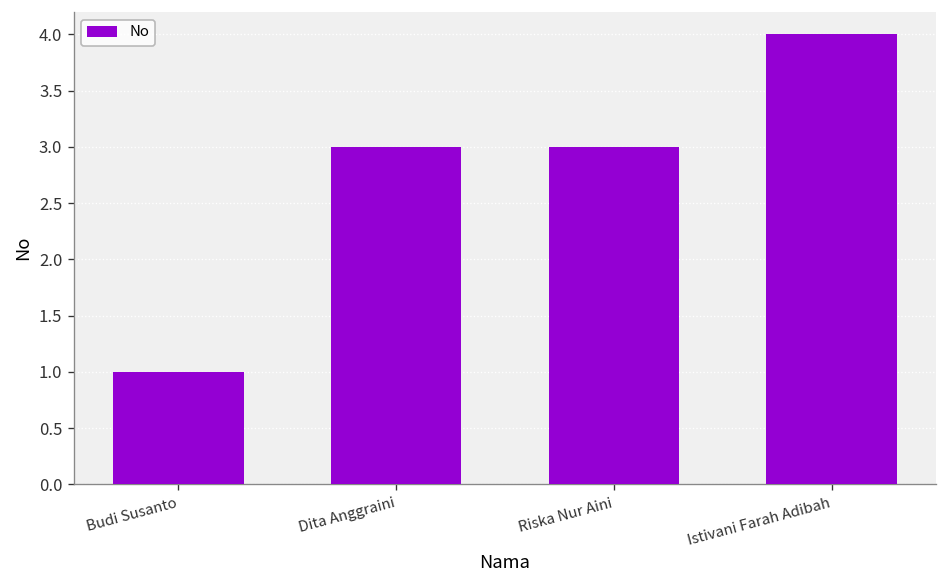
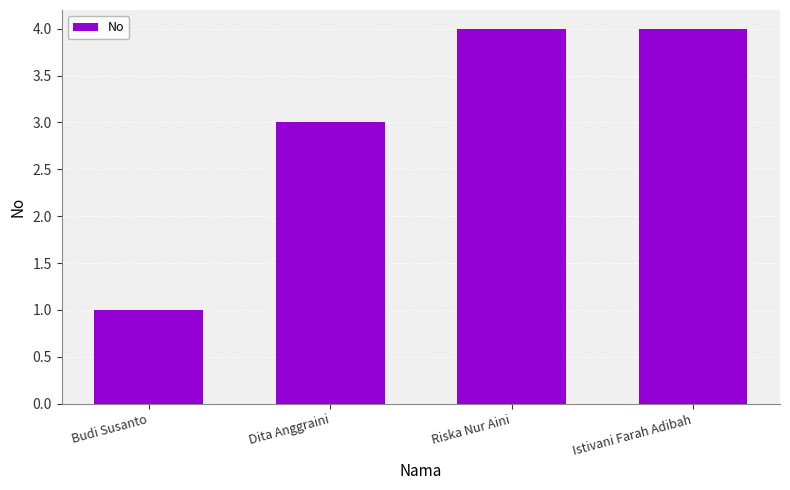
Riska Nur Aini: 3 -> 4
